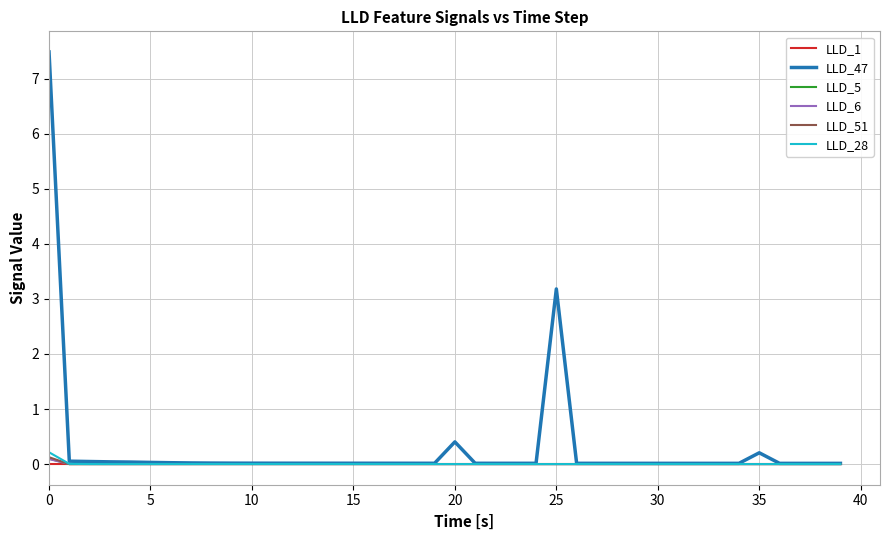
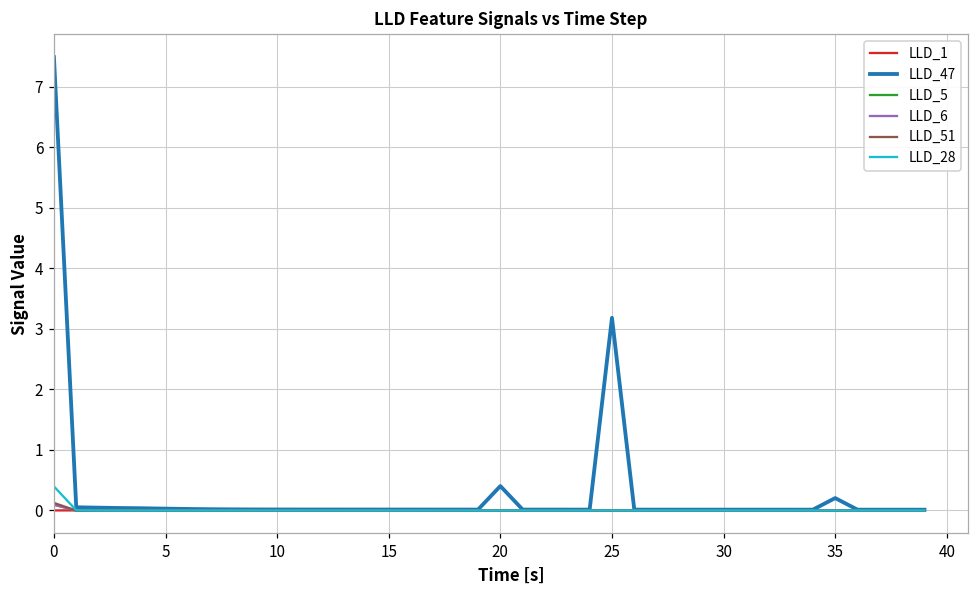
LLD_28, 0: 0.2 -> 0.4
